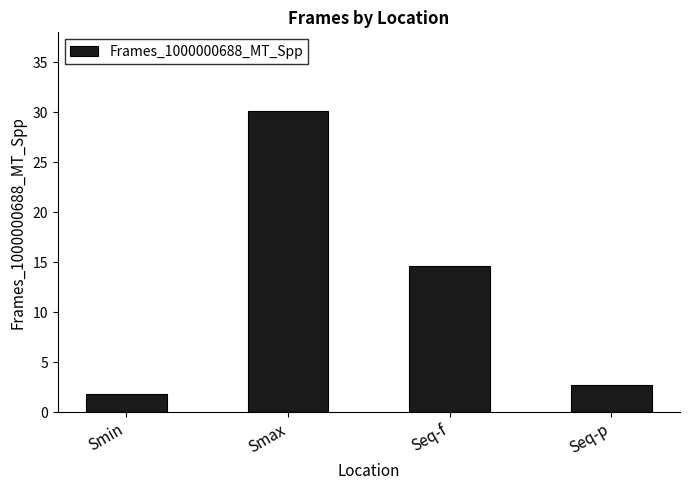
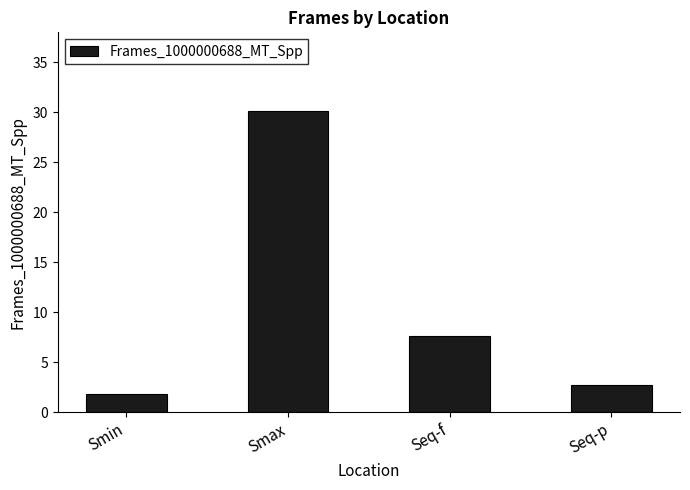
Seq-f: 15 -> 8
